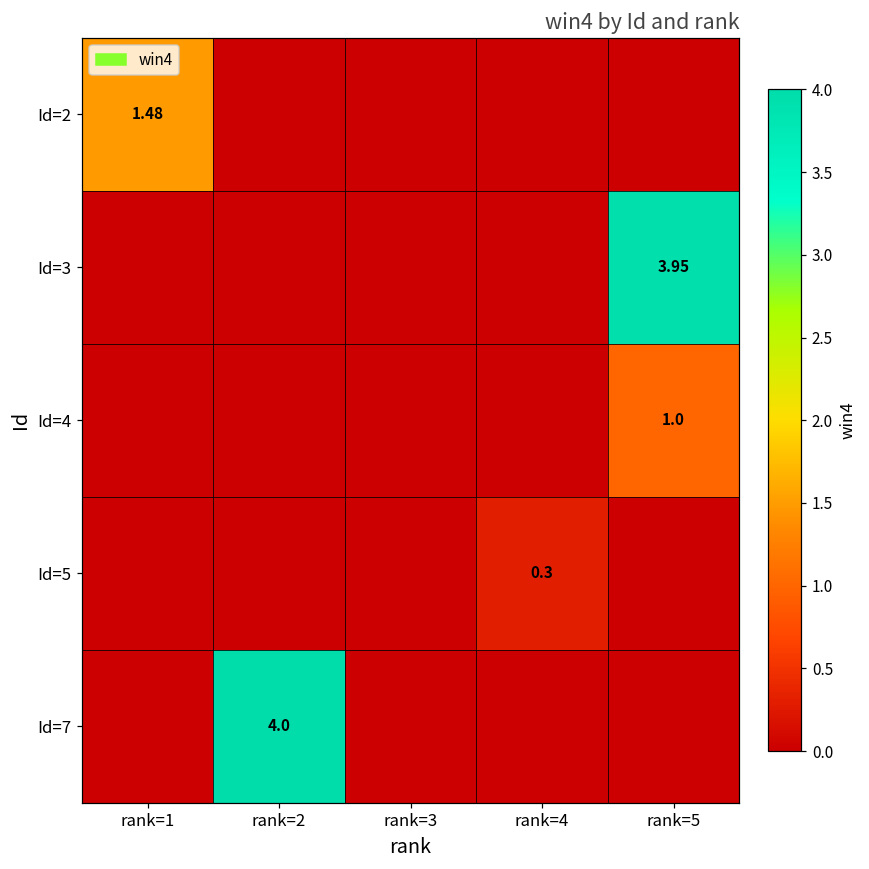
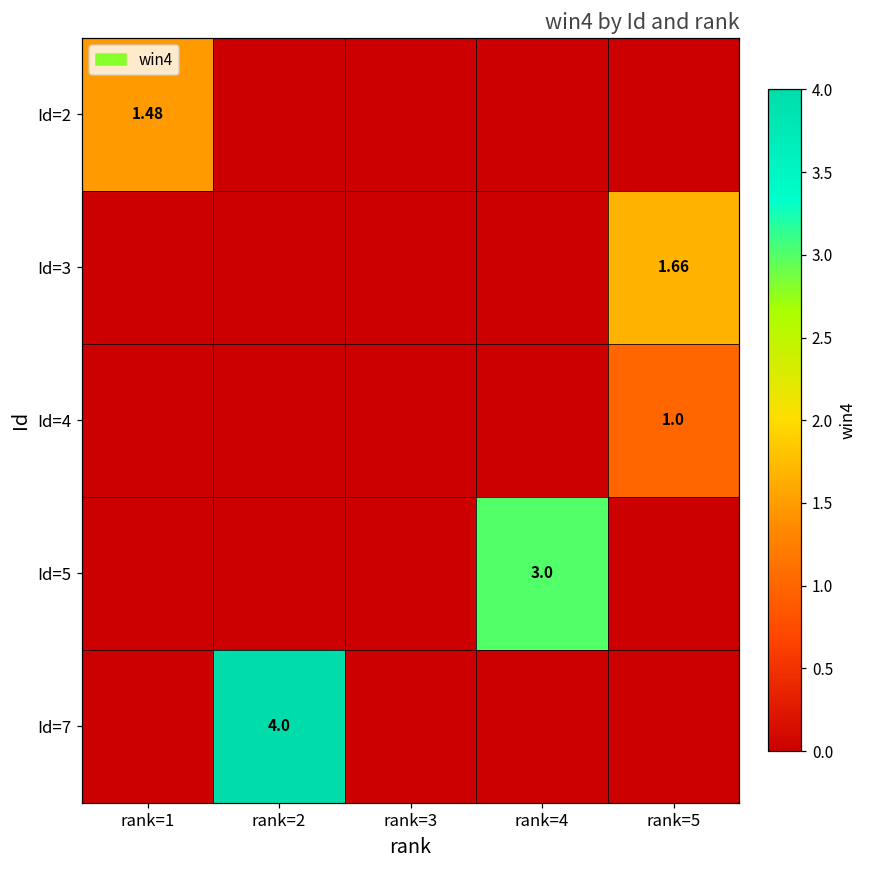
Id=3, rank=5: 3.95 -> 1.66
Id=5, rank=4: 0.3 -> 3.0
